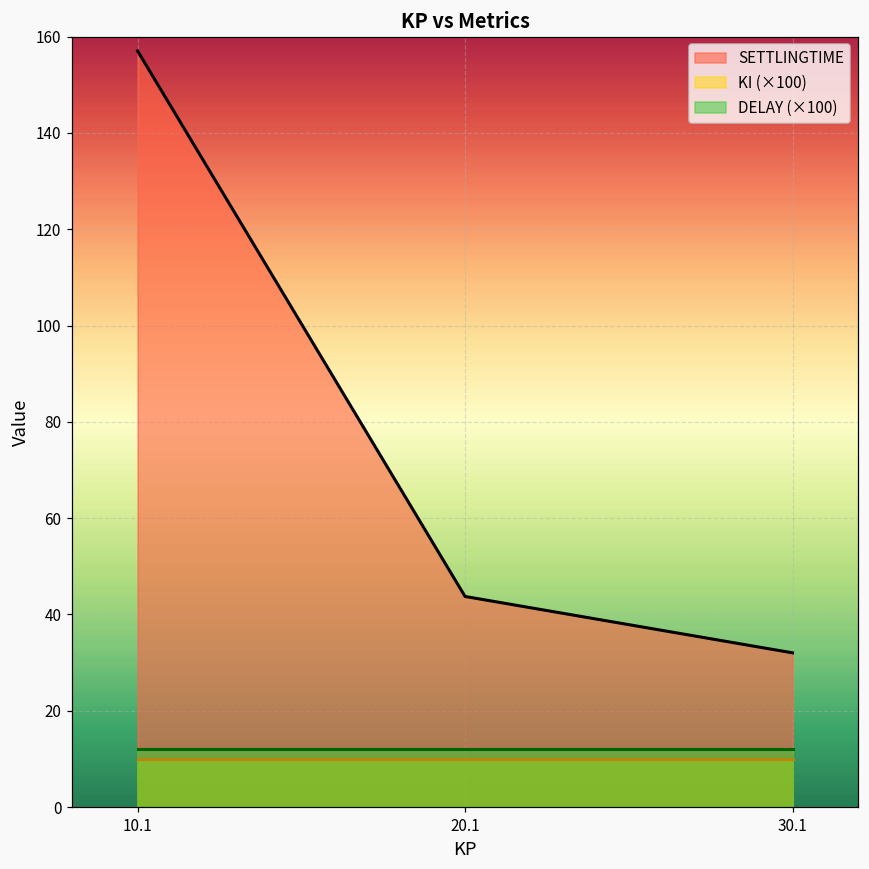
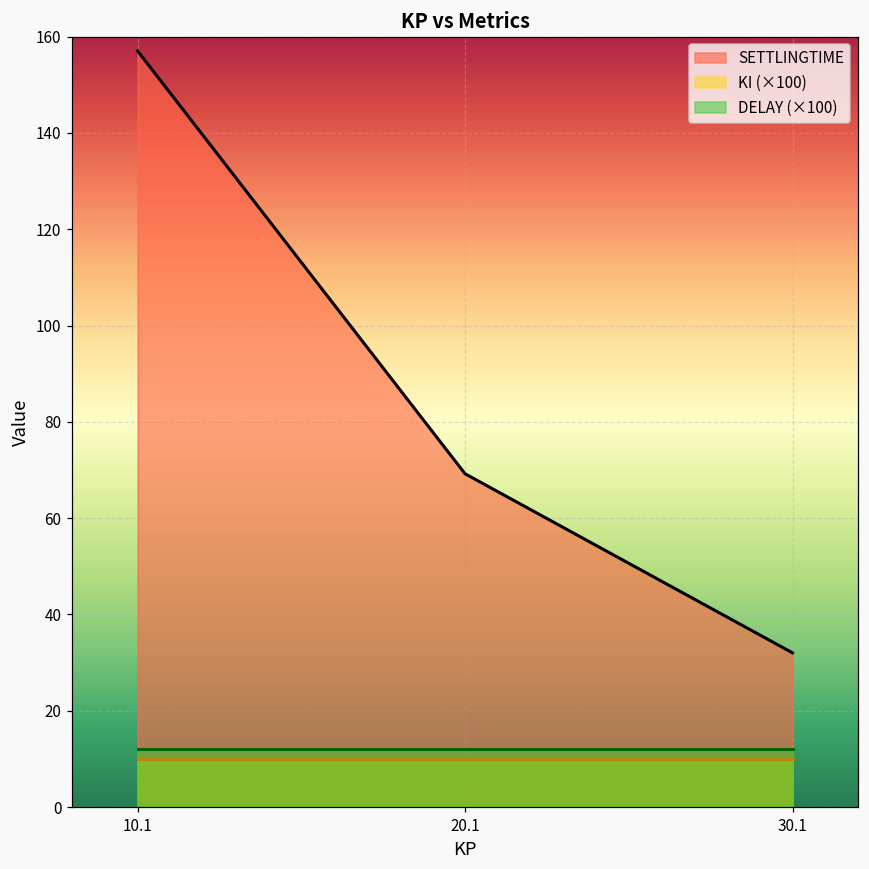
SETTLINGTIME, 20.1: 44 -> 69
